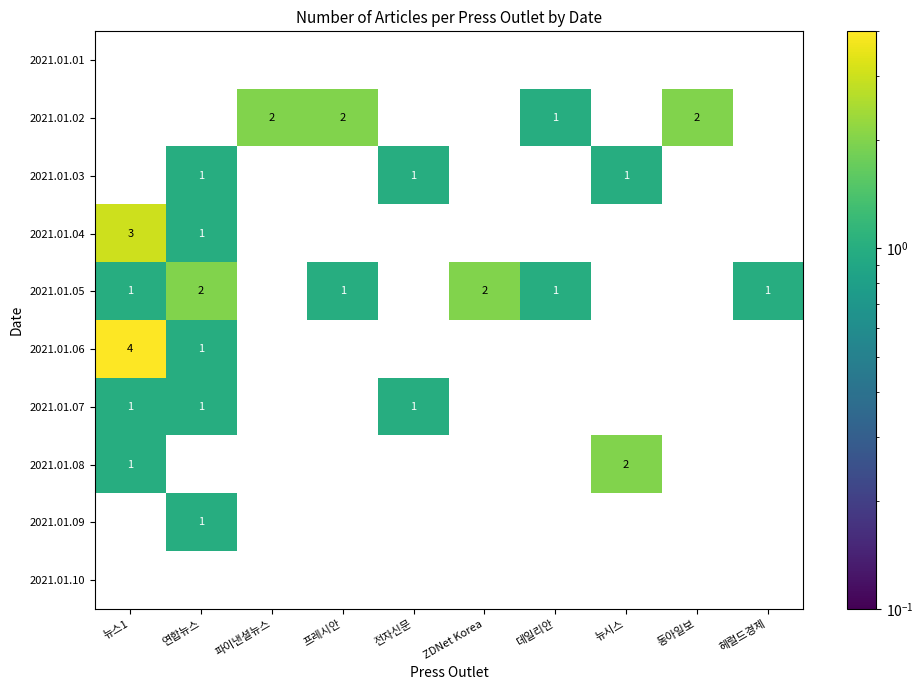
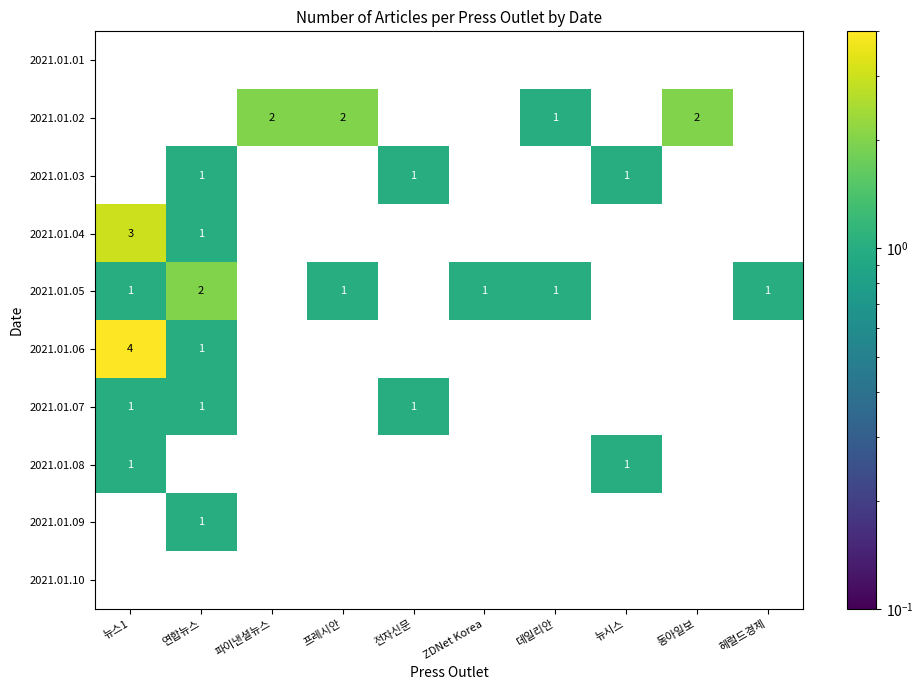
2021.01.05, ZDNet Korea: 2 -> 1
2021.01.08, 뉴시스: 2 -> 1
